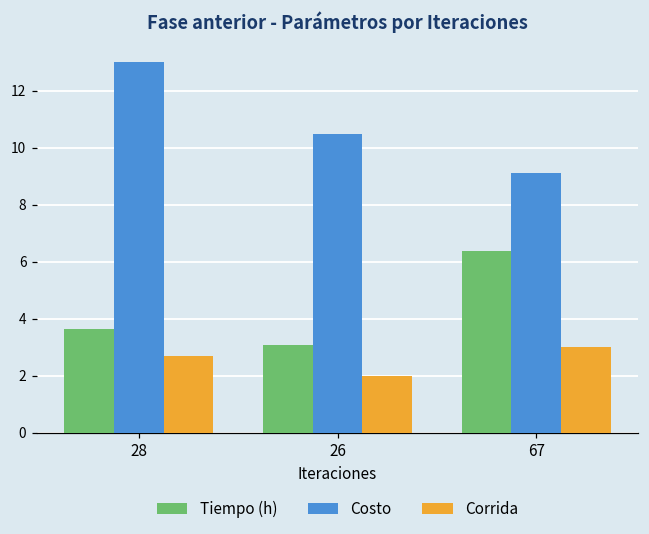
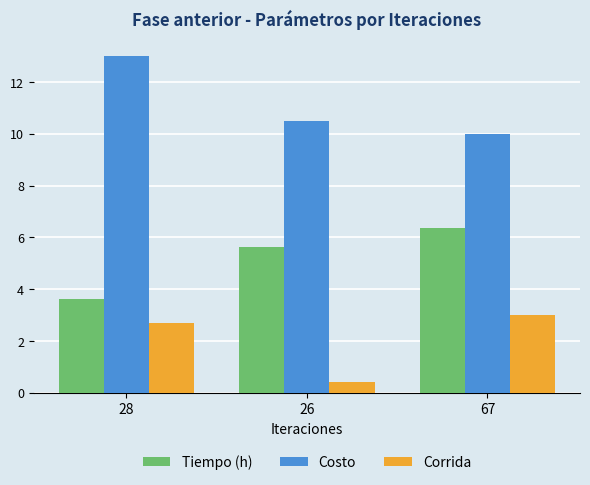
Tiempo (h), 26: 3.1 -> 5.6
Corrida, 26: 2.0 -> 0.4
Costo, 67: 9.1 -> 10.0
